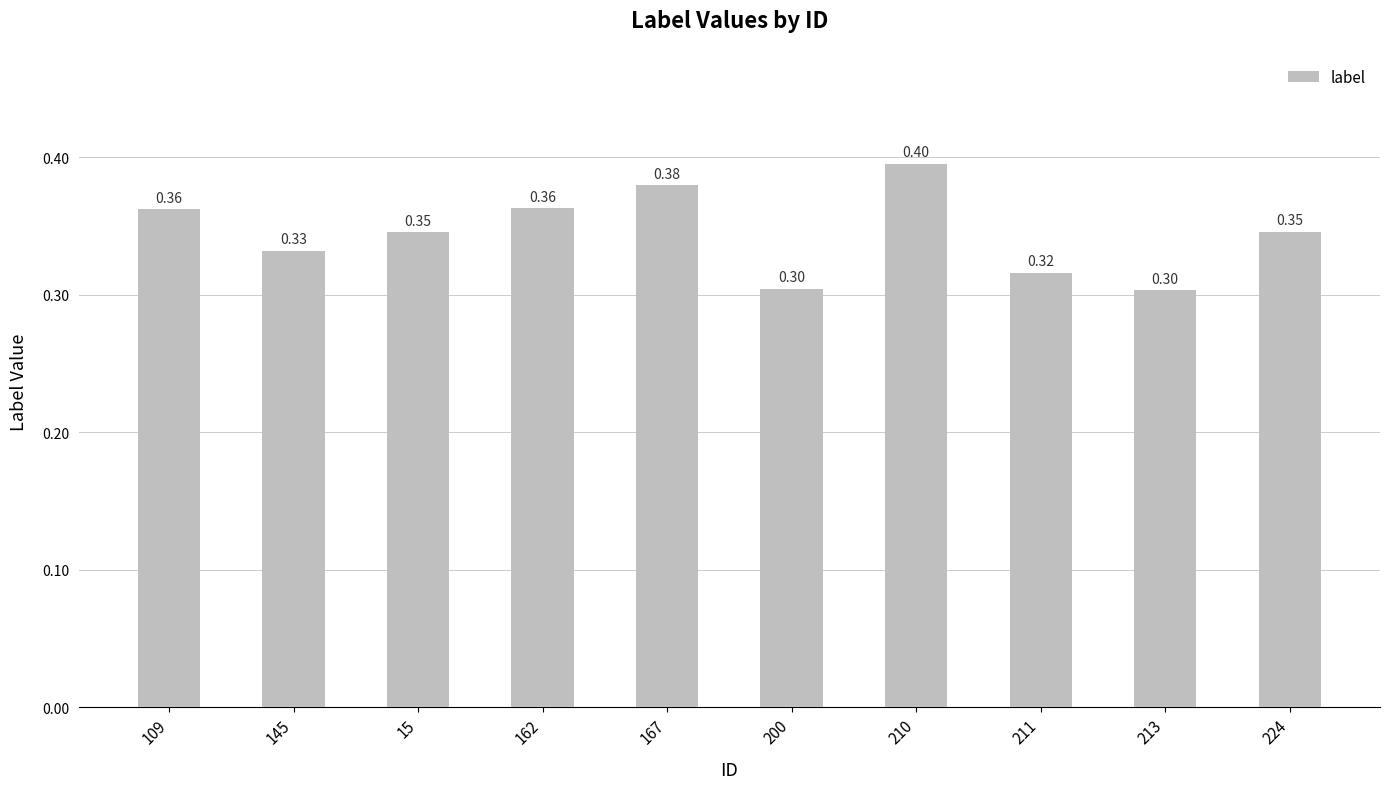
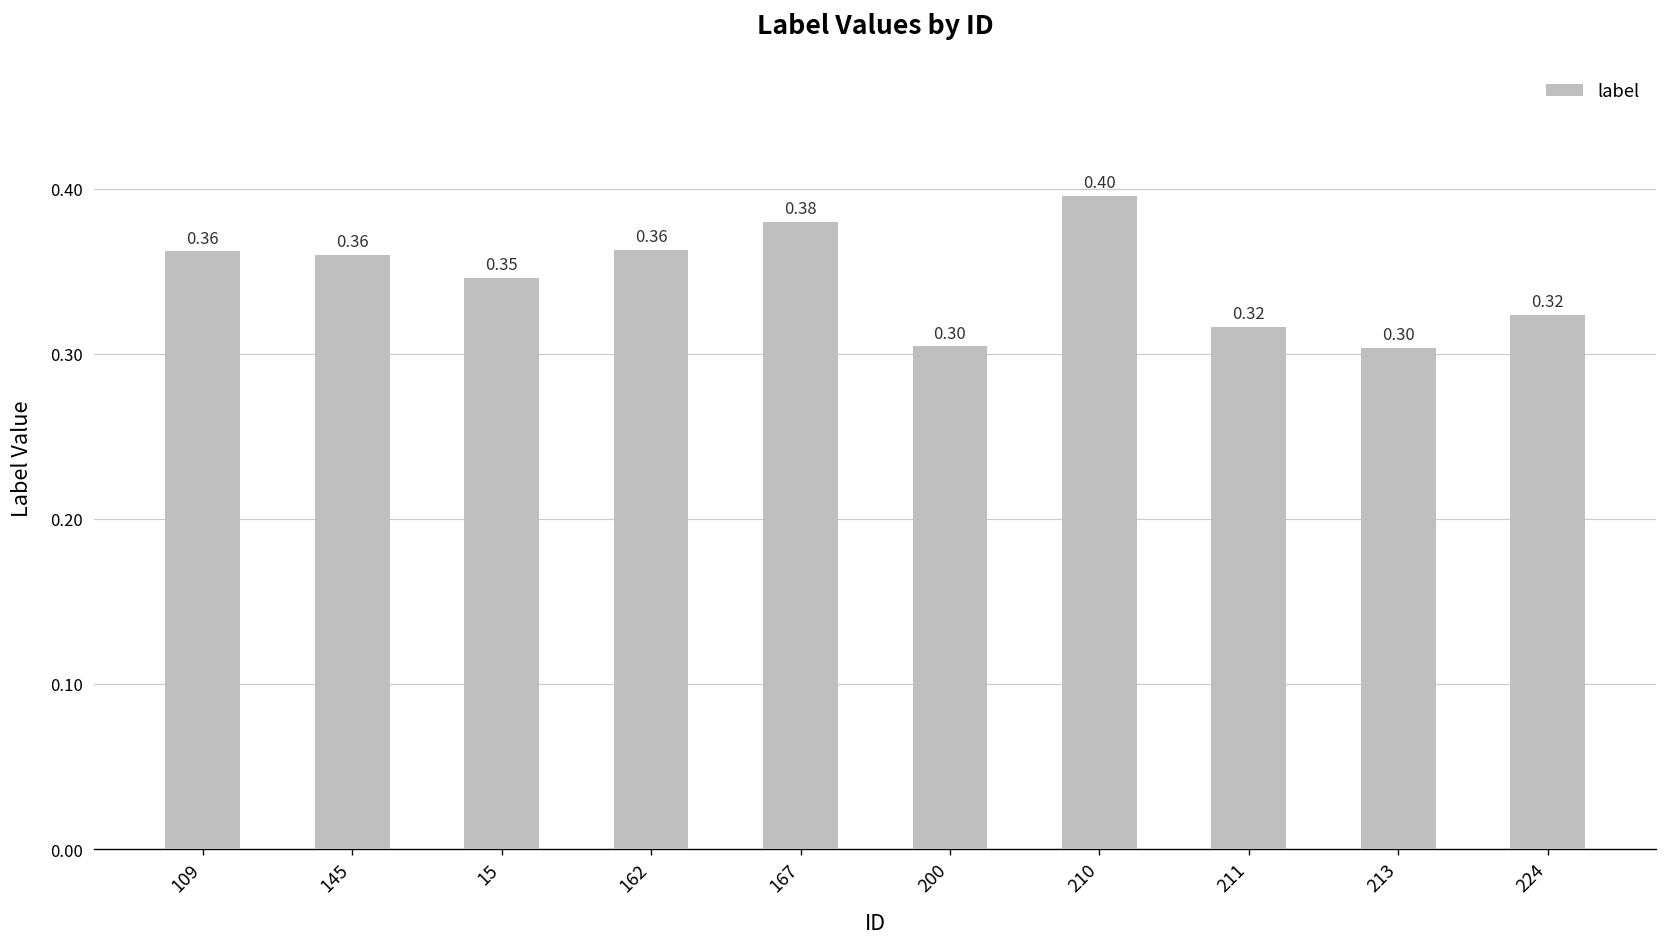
145: 0.33 -> 0.36
224: 0.35 -> 0.32
